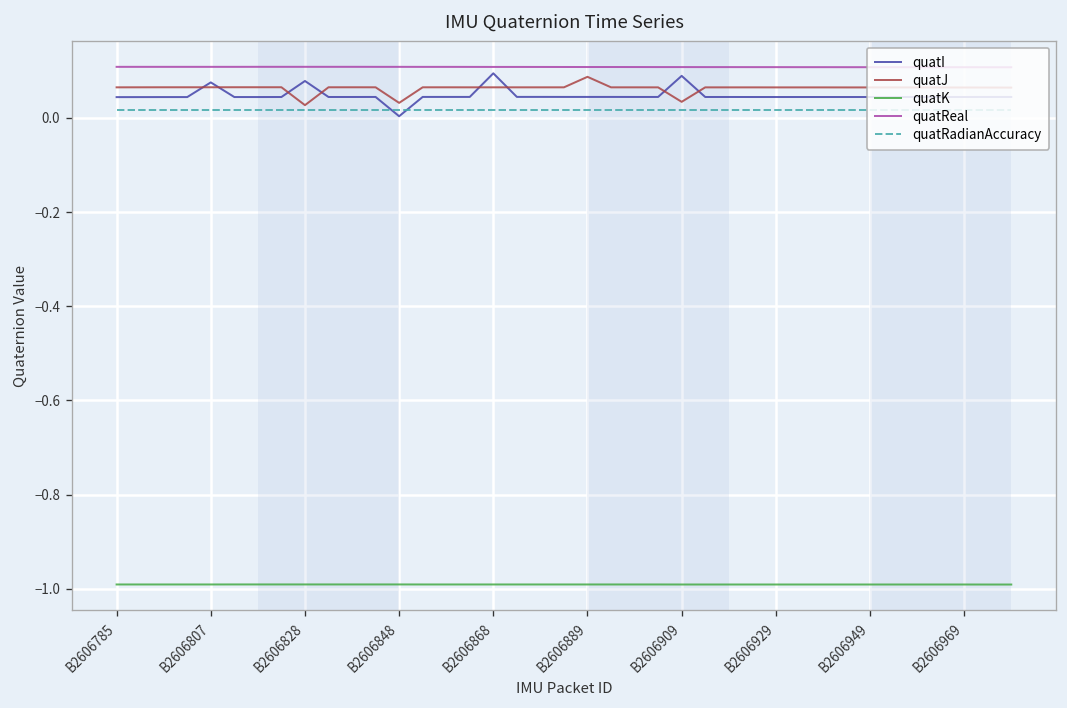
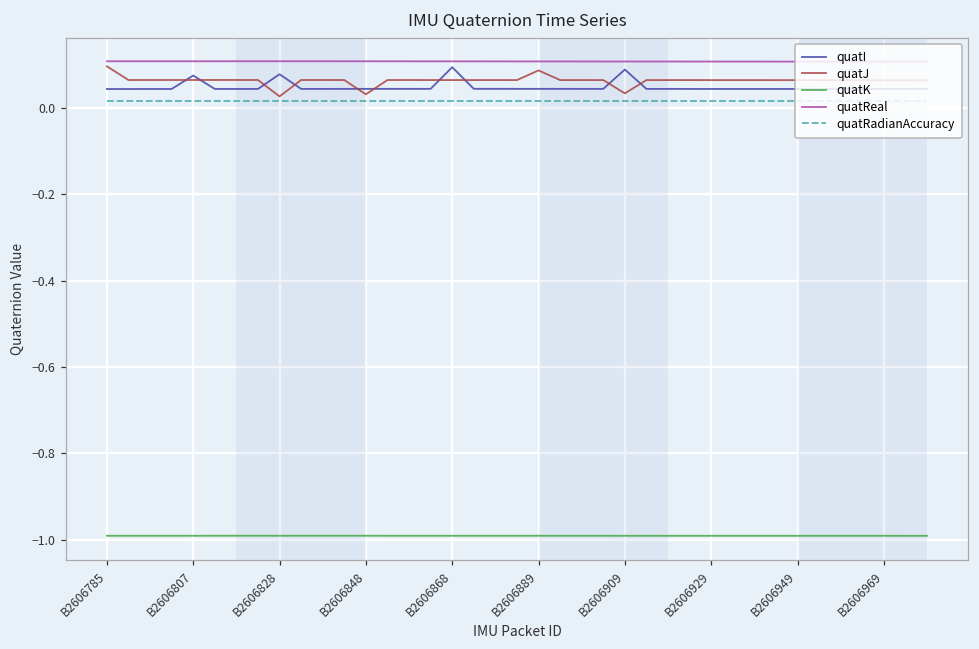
quatJ, B2606785: 0.07 -> 0.10
quatI, B2606848: 0.00 -> 0.04
